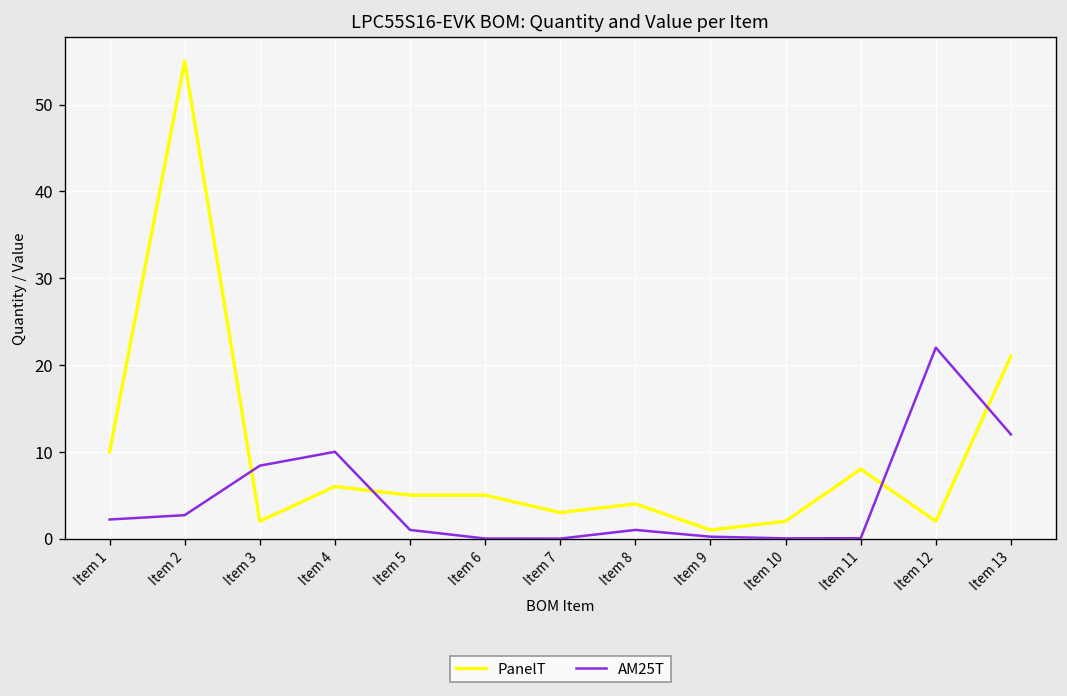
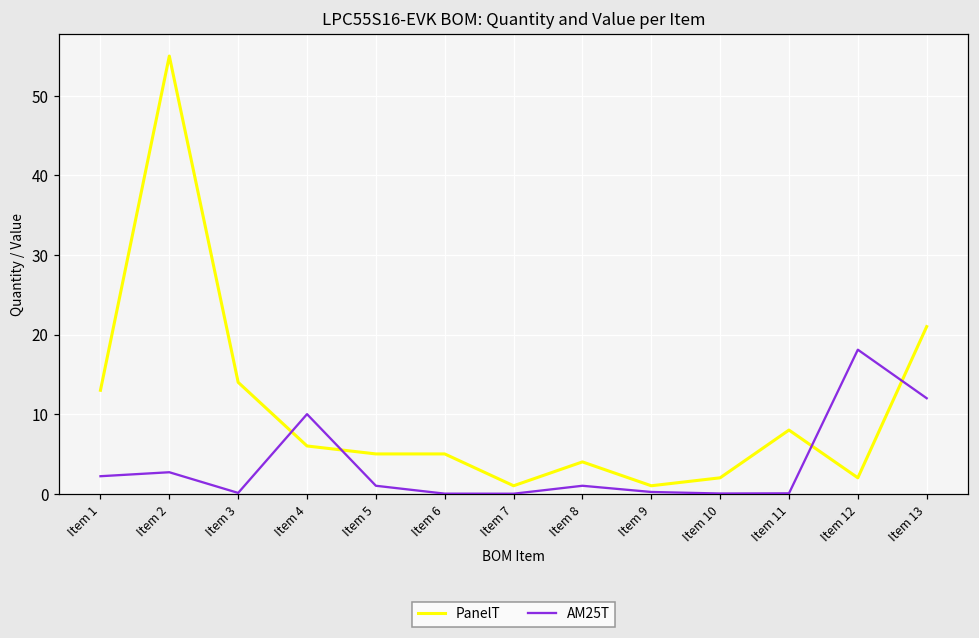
PanelT, Item 1: 10 -> 13
PanelT, Item 3: 2 -> 14
AM25T, Item 3: 8 -> 0
PanelT, Item 7: 3 -> 1
AM25T, Item 12: 22 -> 18
